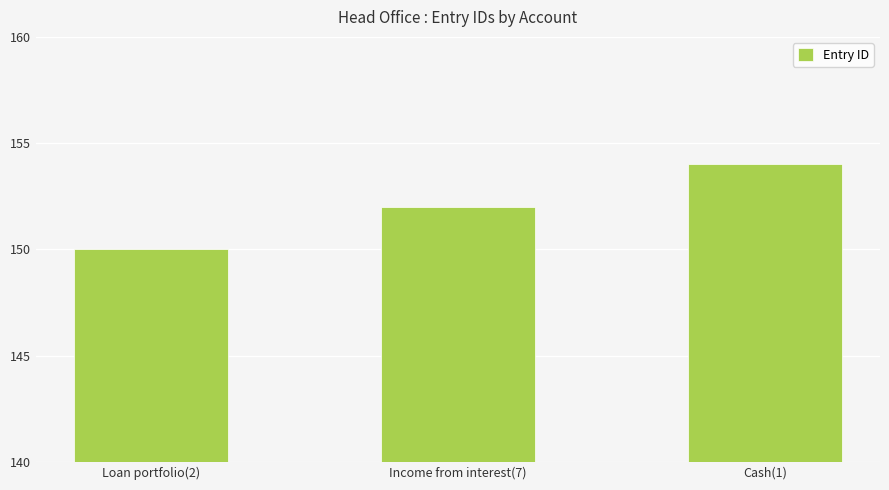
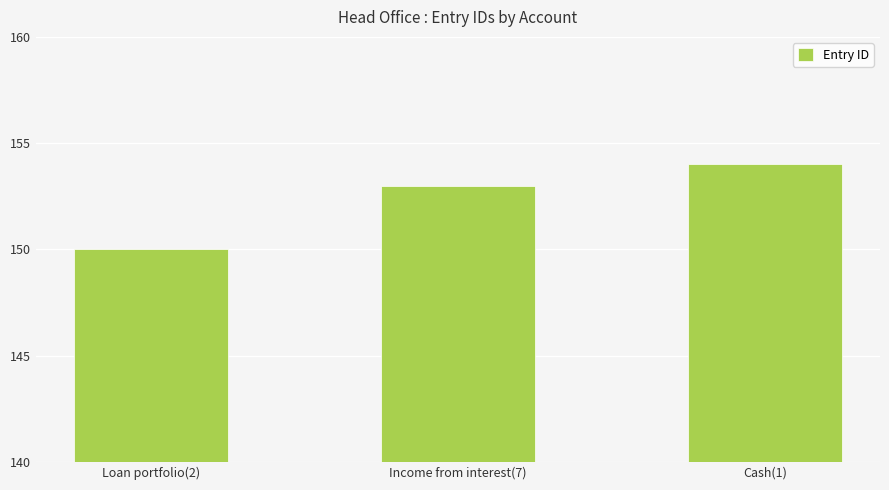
Income from interest(7): 152 -> 153
